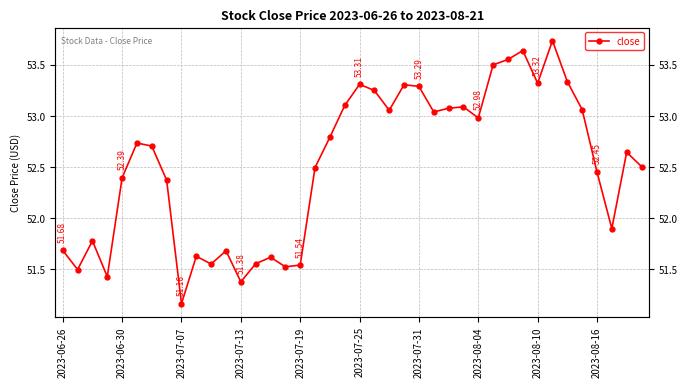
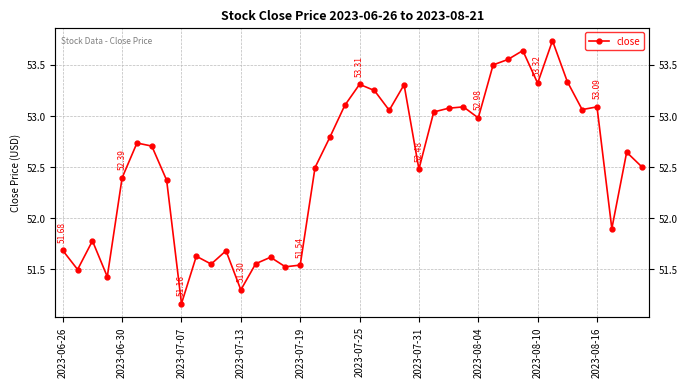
2023-07-13: 51.38 -> 51.30
2023-07-31: 53.29 -> 52.48
2023-08-16: 52.45 -> 53.09
